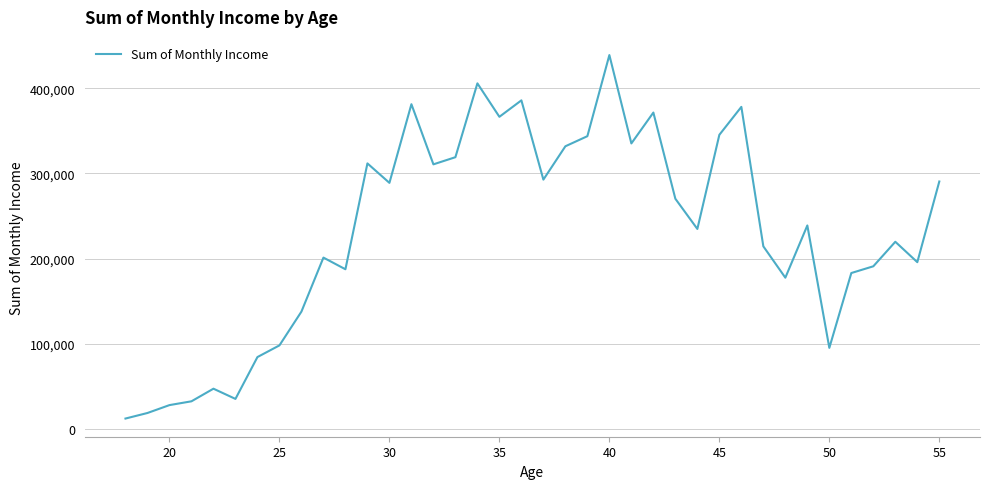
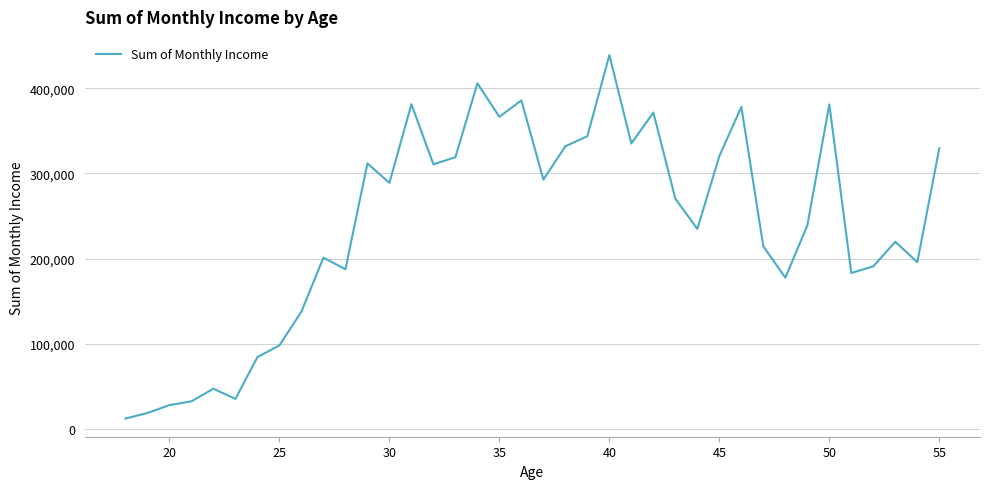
45: 350,000 -> 320,000
50: 100,000 -> 380,000
55: 290,000 -> 330,000
